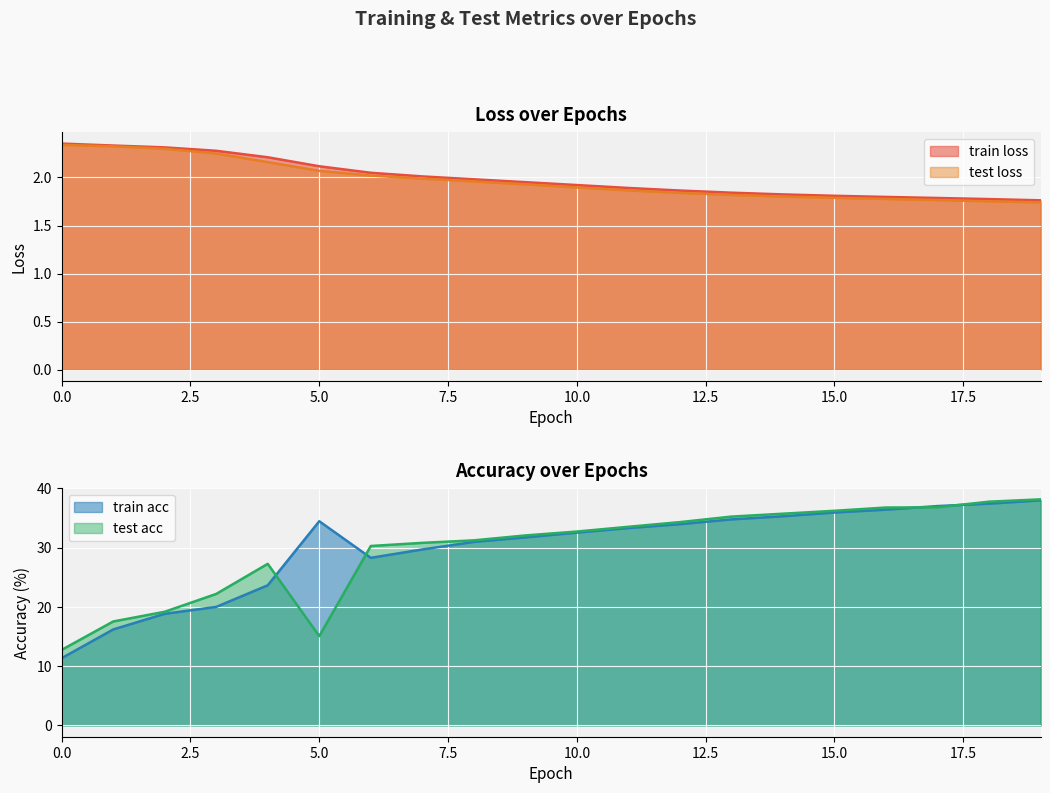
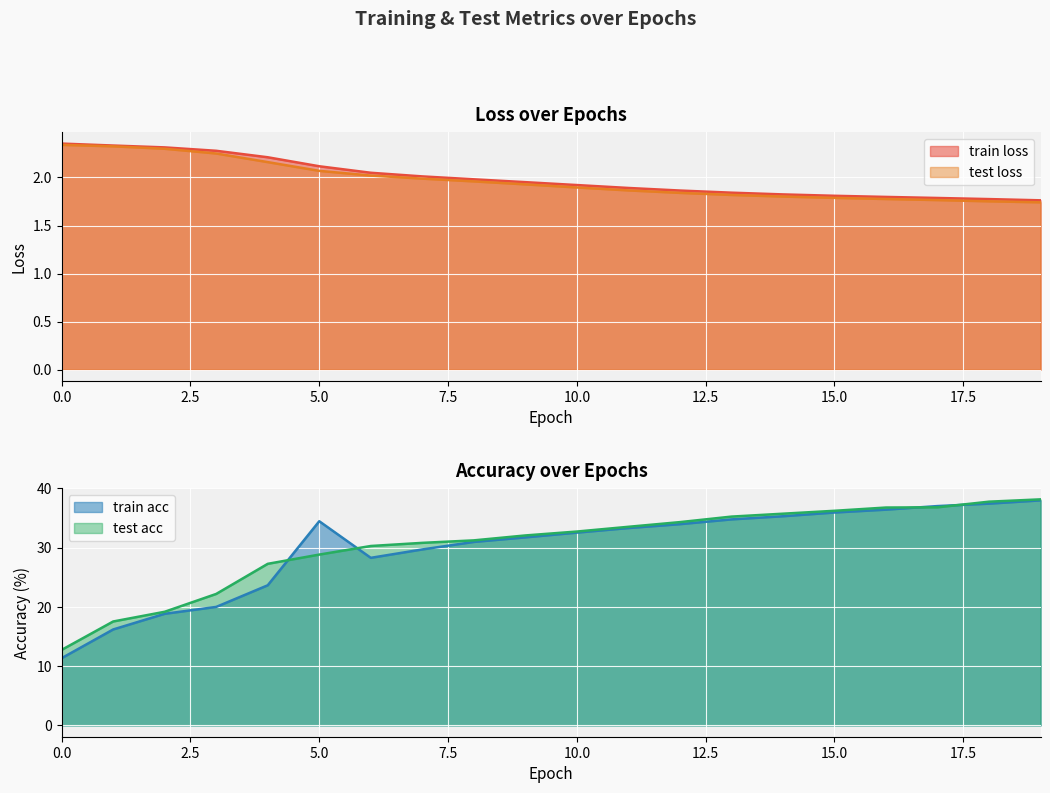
Accuracy over Epochs, test acc, 5.0: 15 -> 29
